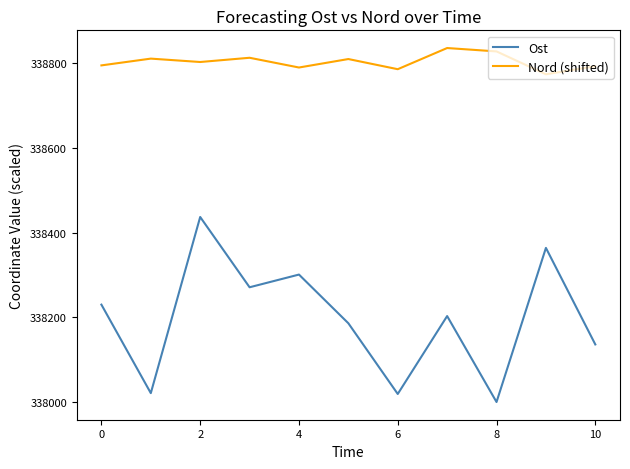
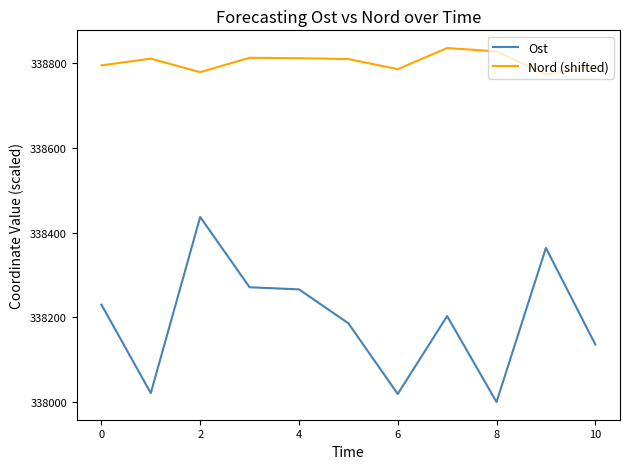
Nord (shifted), 2: 338800 -> 338780
Ost, 4: 338300 -> 338270
Nord (shifted), 4: 338790 -> 338810
